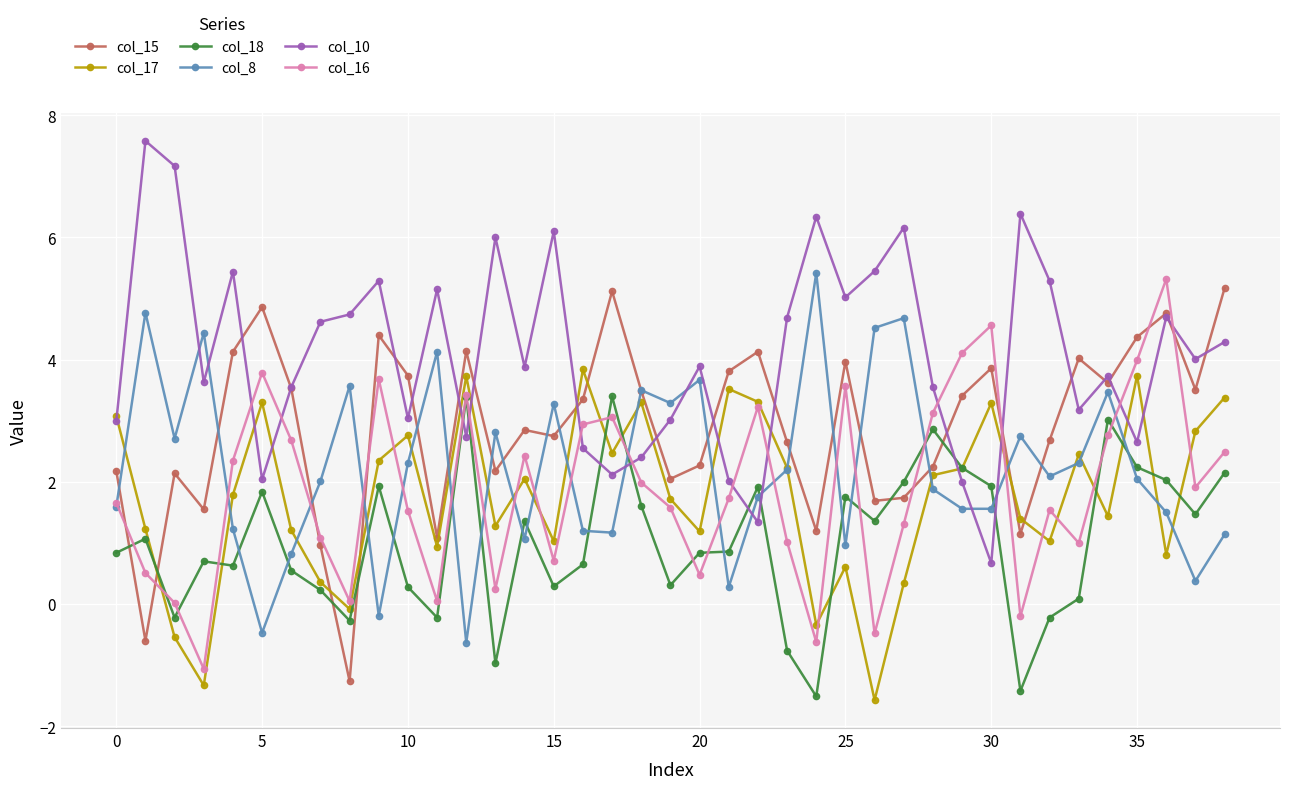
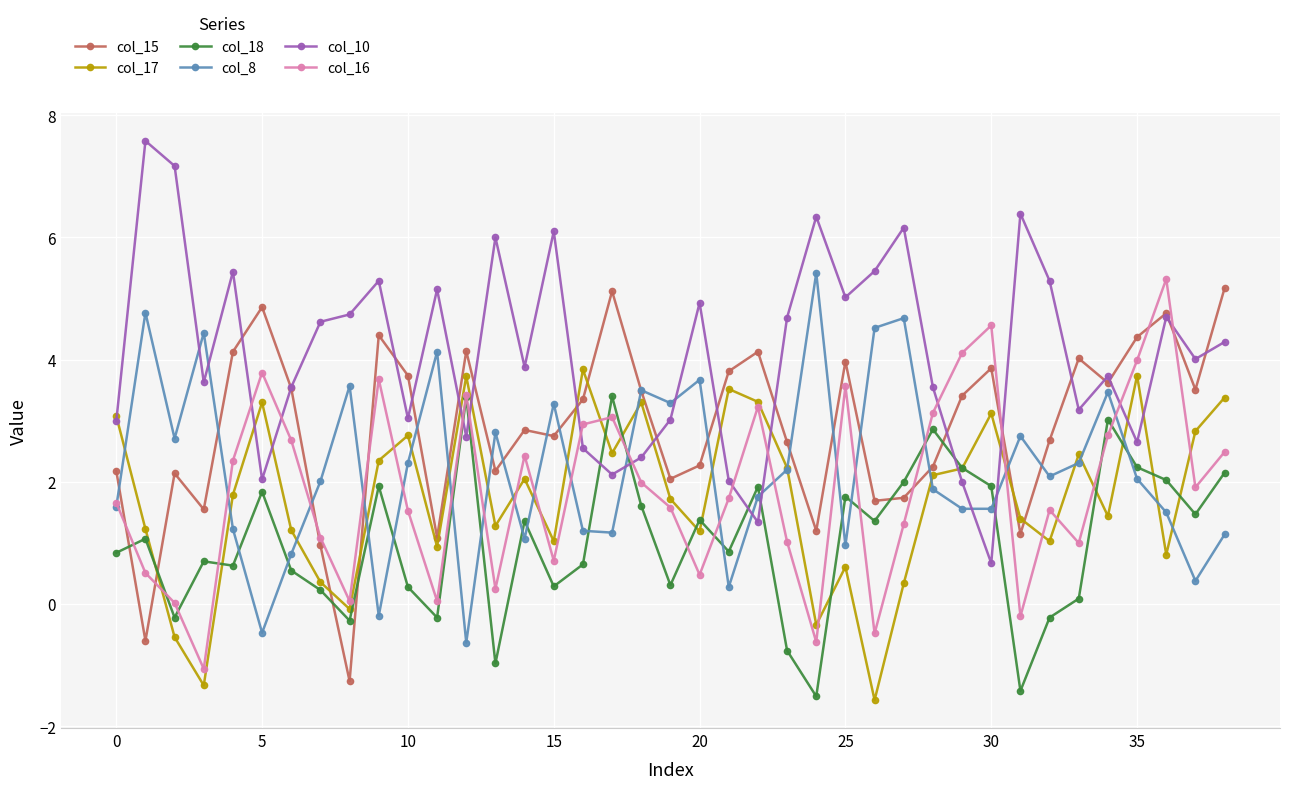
col_18, 20: 0.8 -> 1.4
col_10, 20: 3.9 -> 4.9
col_17, 30: 3.3 -> 3.1
